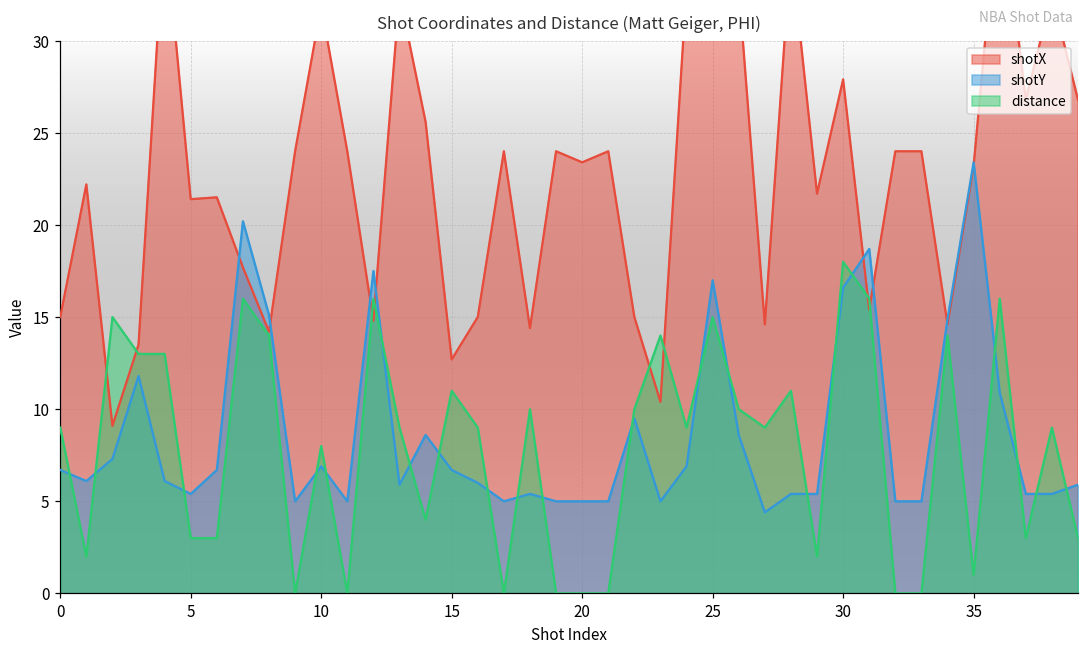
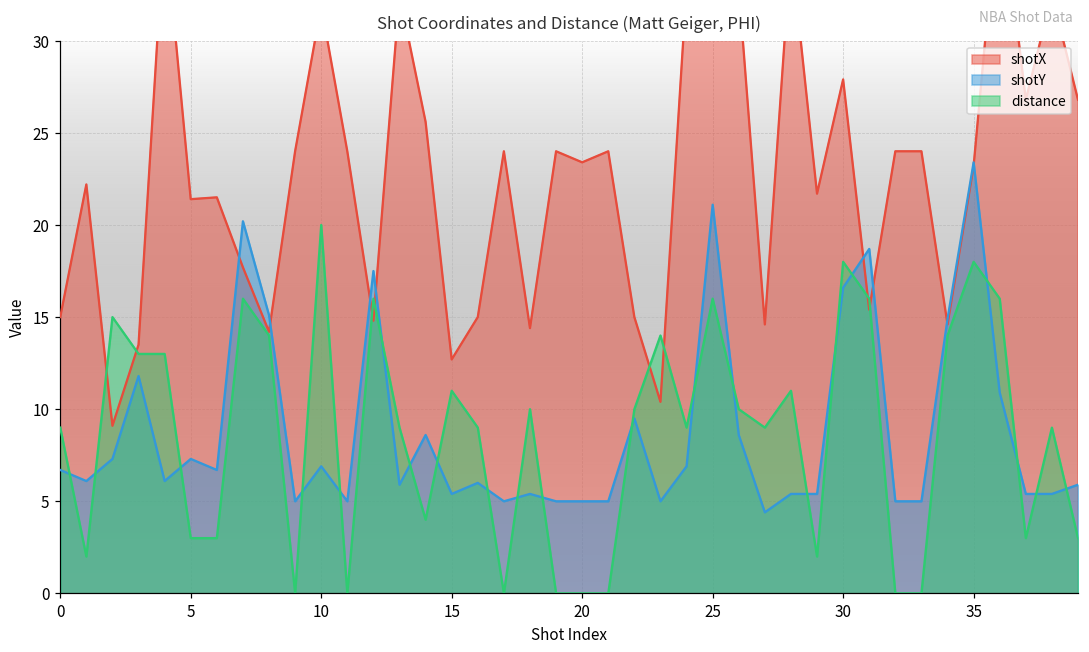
shotY, 5: 5.4 -> 7.3
distance, 10: 8 -> 20
shotY, 15: 6.7 -> 5.4
shotY, 25: 17.0 -> 21.1
distance, 25: 15 -> 16
distance, 35: 1 -> 18
